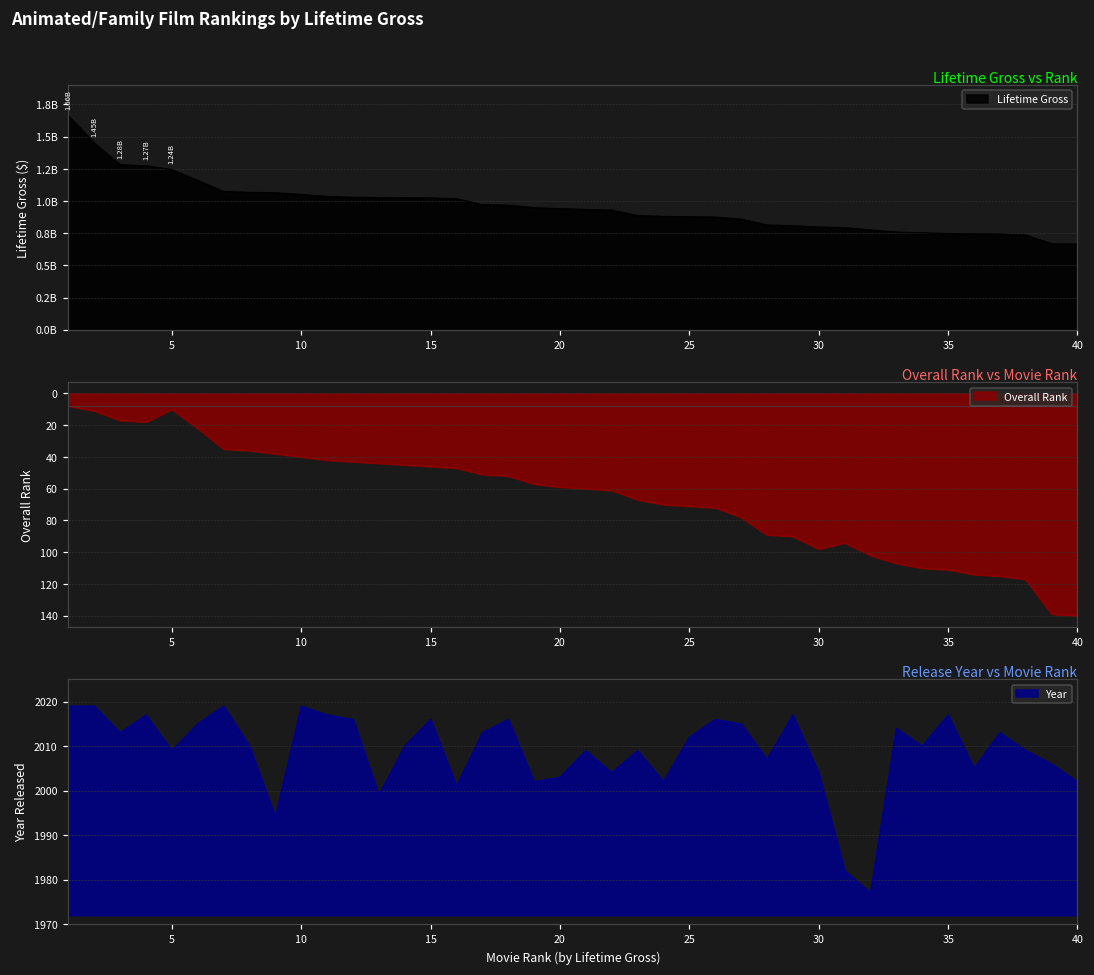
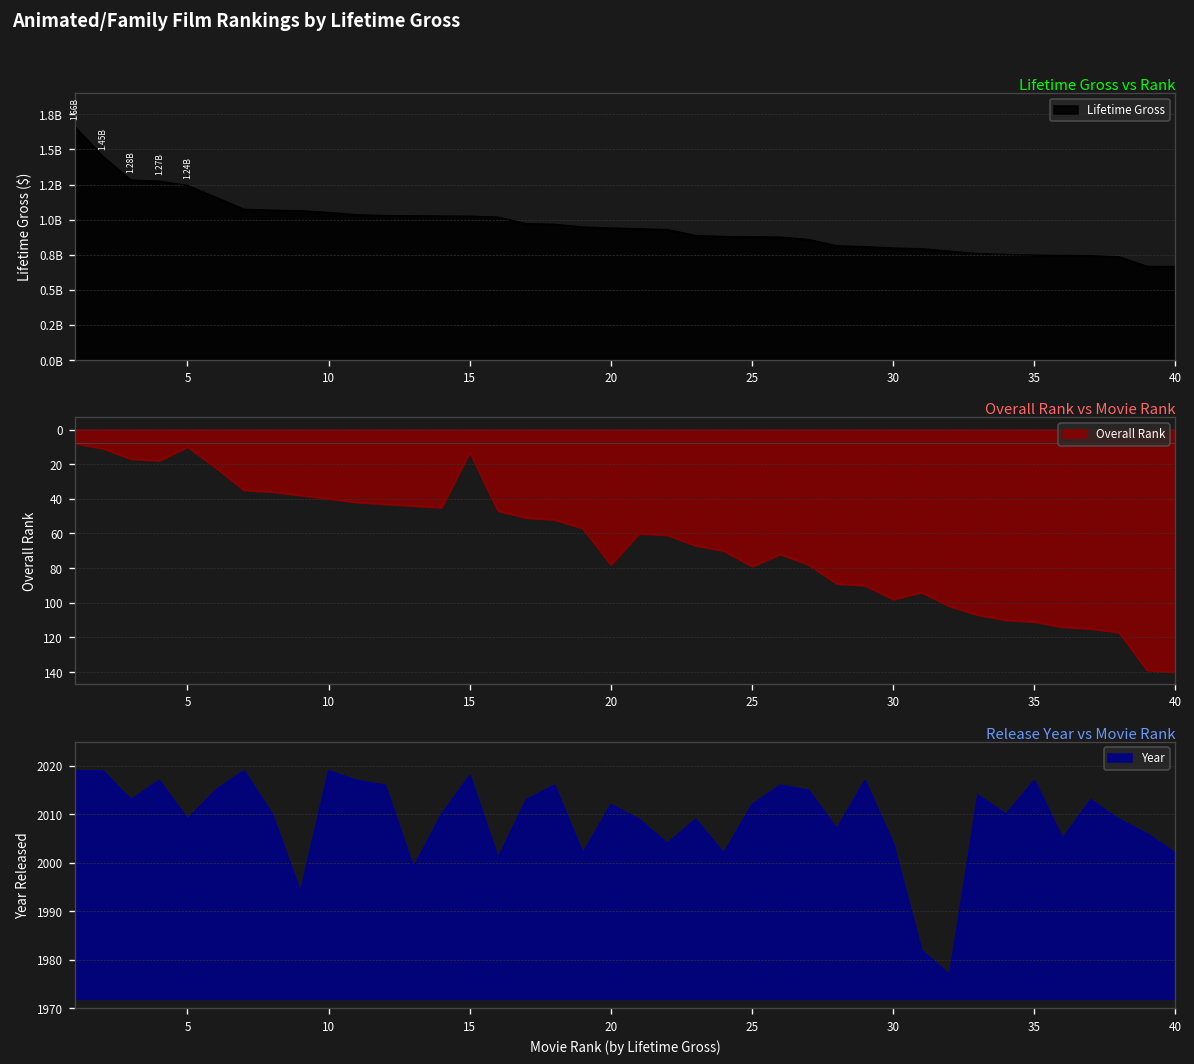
Overall Rank vs Movie Rank, 15: 46 -> 13
Overall Rank vs Movie Rank, 20: 59 -> 78
Overall Rank vs Movie Rank, 25: 71 -> 79
Release Year vs Movie Rank, 15: 2016 -> 2018
Release Year vs Movie Rank, 20: 2003 -> 2012
